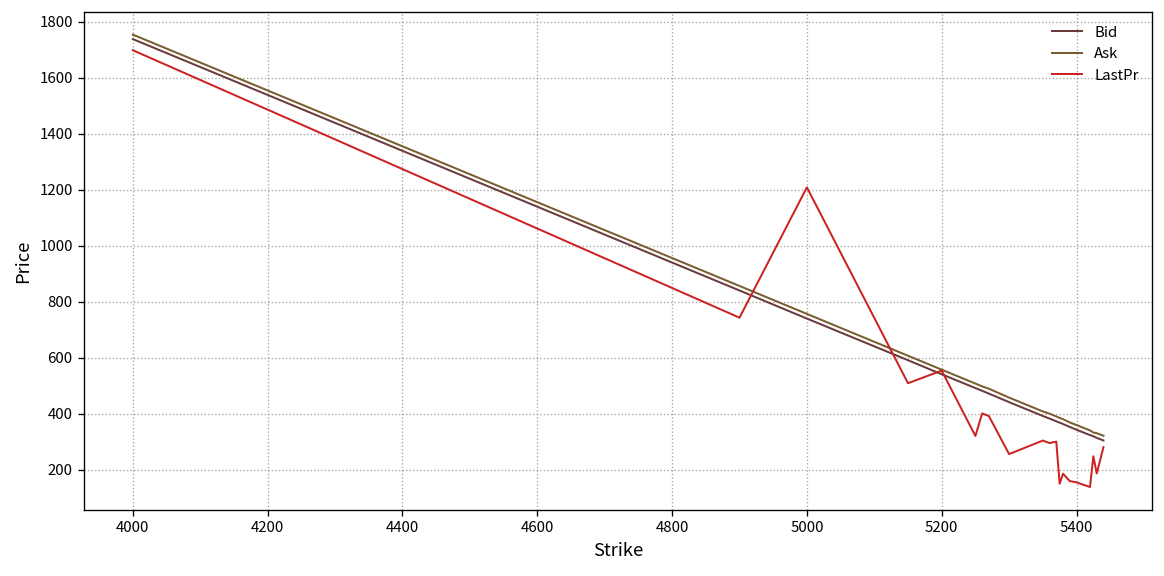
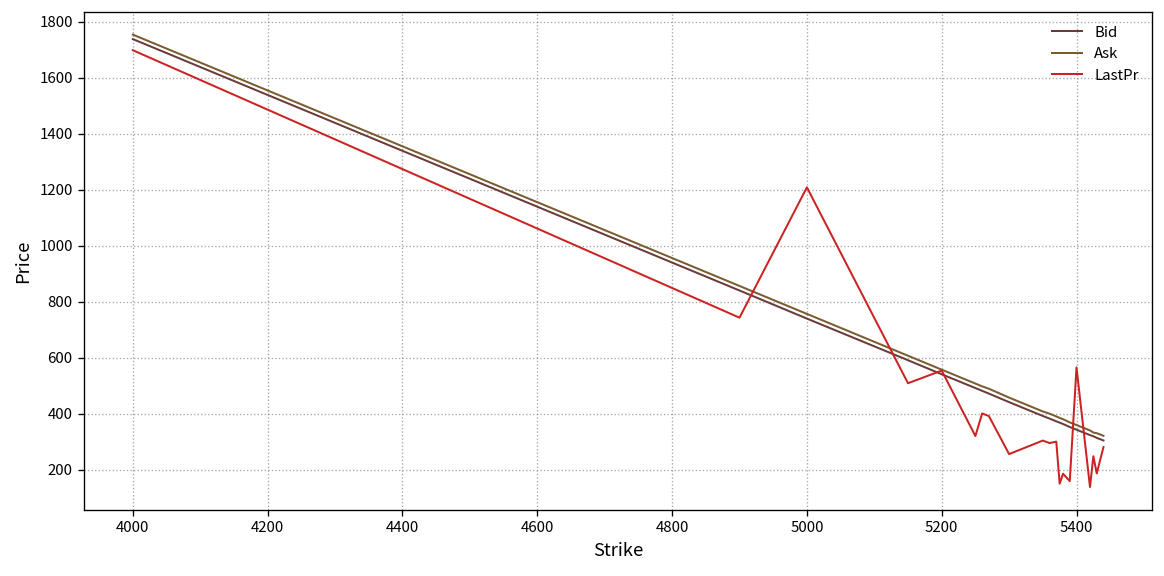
LastPr, 5400: 150 -> 560
